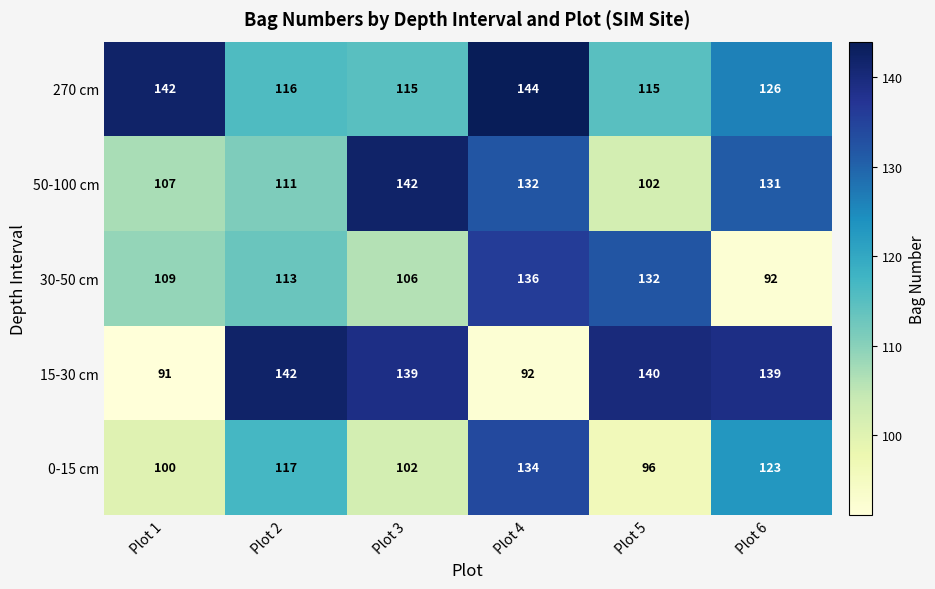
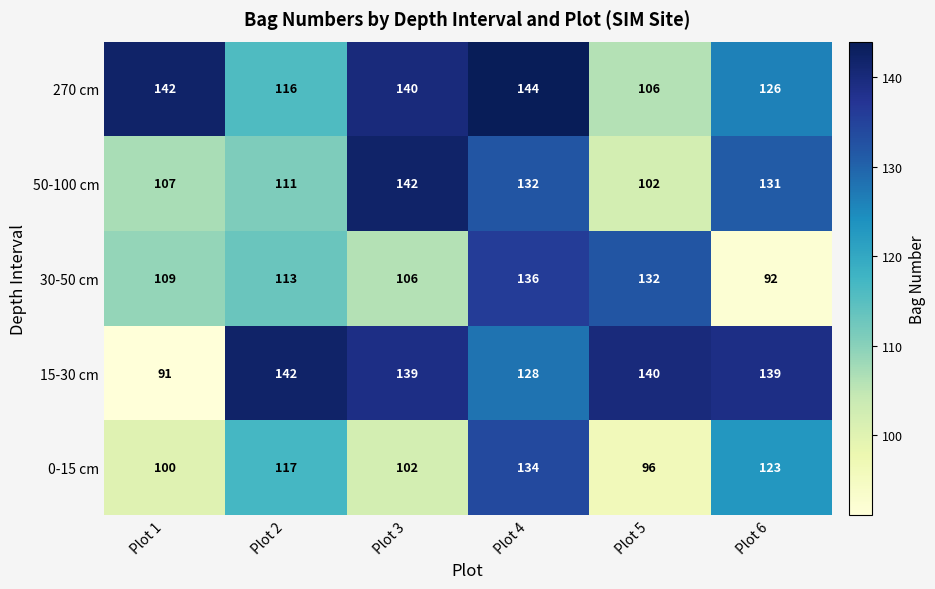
270 cm, Plot 3: 115 -> 140
270 cm, Plot 5: 115 -> 106
15-30 cm, Plot 4: 92 -> 128
